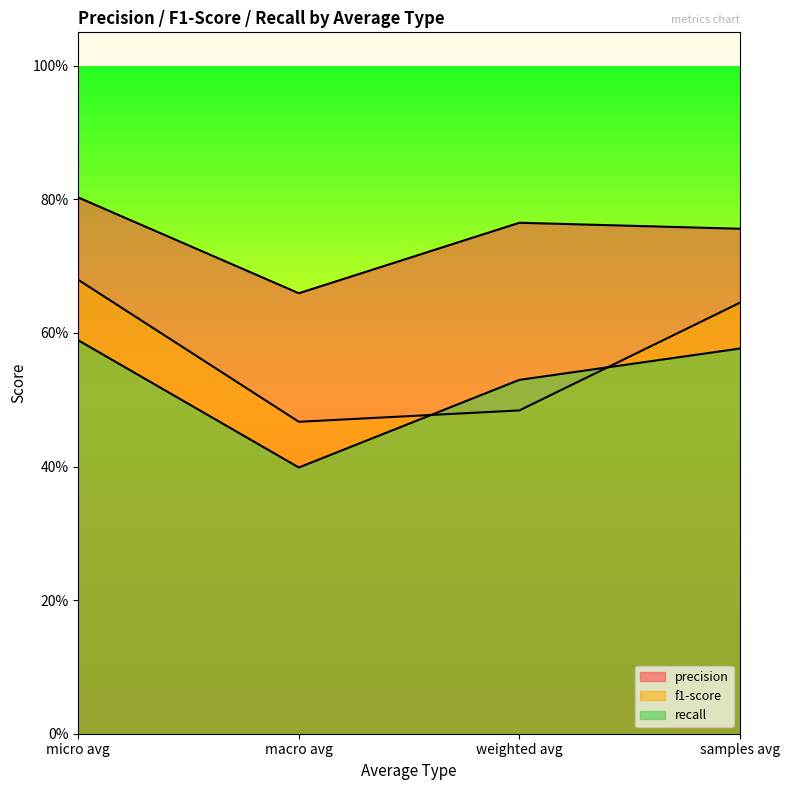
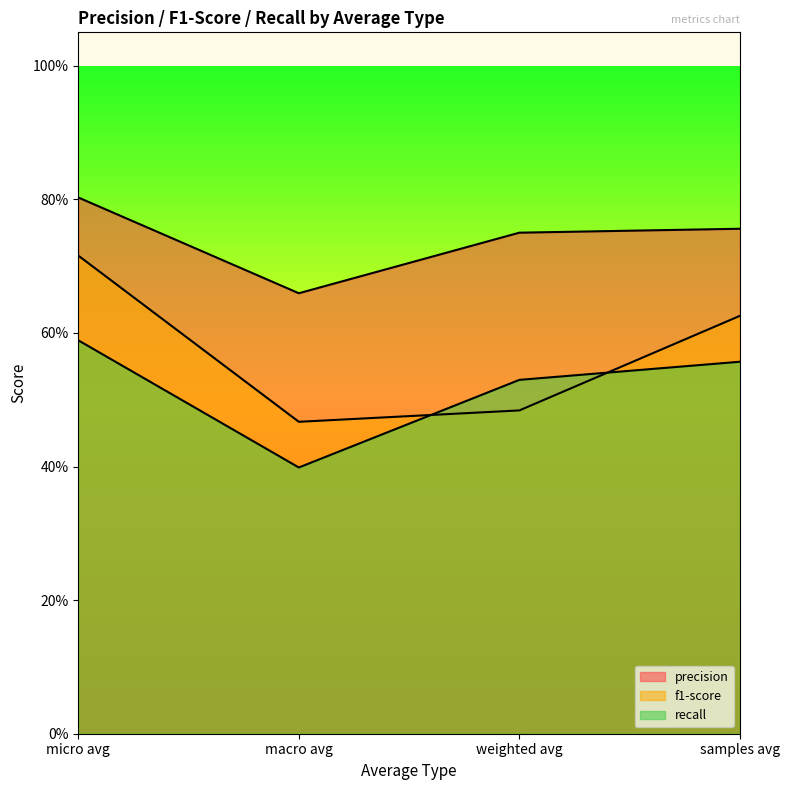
f1-score, micro avg: 68% -> 72%
precision, weighted avg: 76% -> 75%
f1-score, samples avg: 65% -> 63%
recall, samples avg: 58% -> 56%
